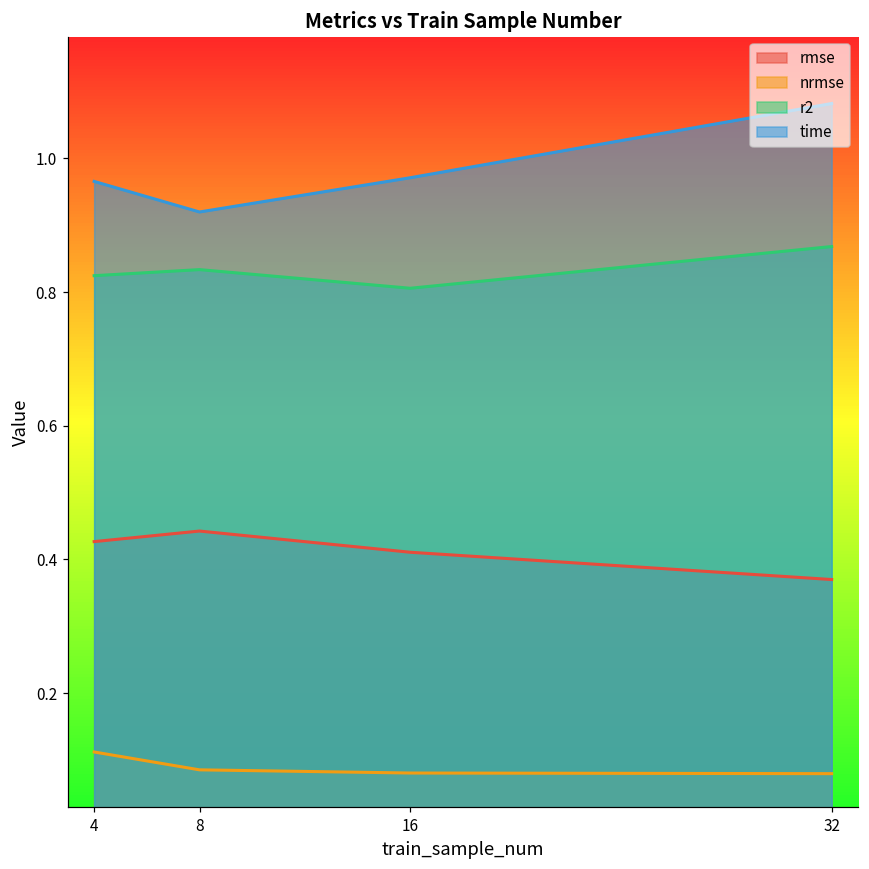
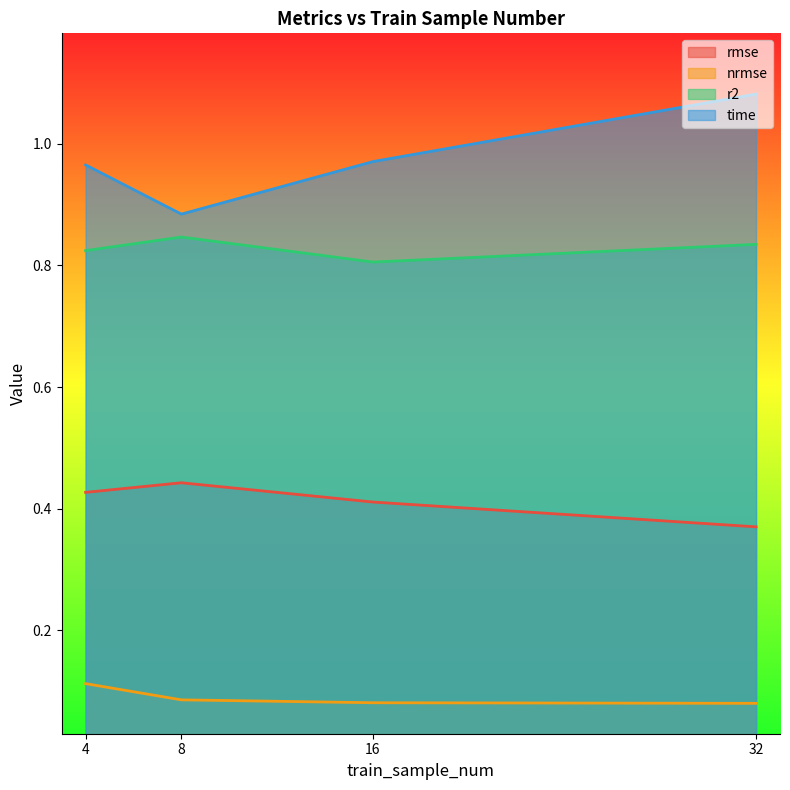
r2, 8: 0.83 -> 0.85
time, 8: 0.92 -> 0.88
r2, 32: 0.87 -> 0.83
